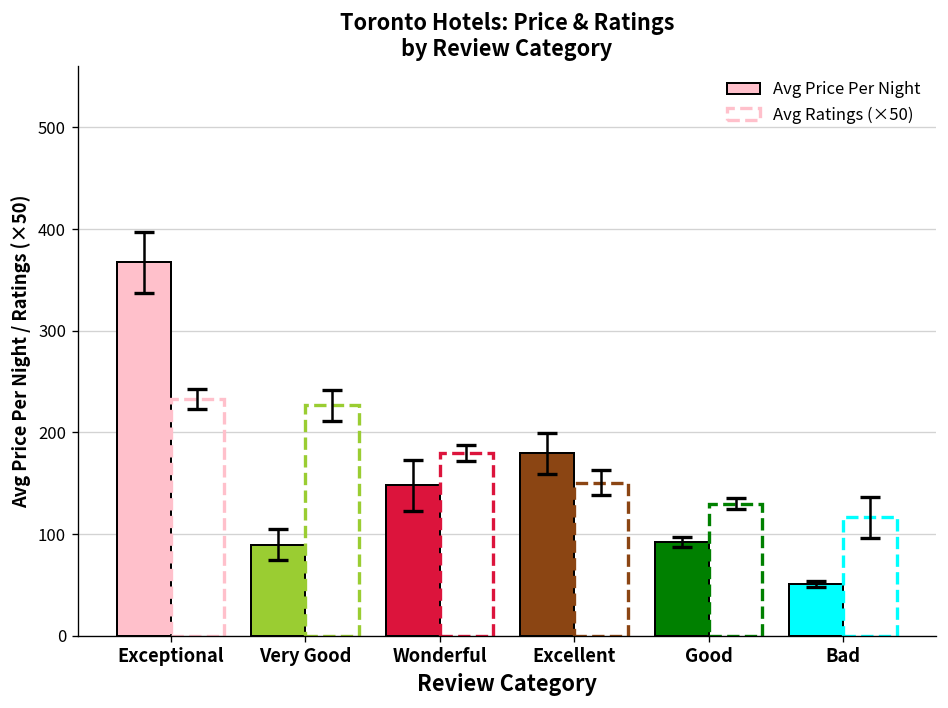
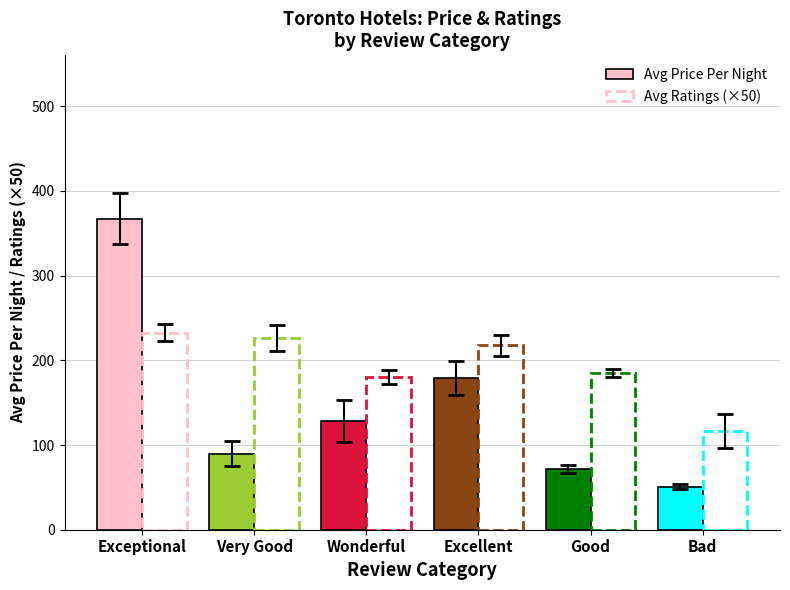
Avg Price Per Night, Wonderful: 150 -> 130
Avg Ratings (×50), Excellent: 150 -> 220
Avg Price Per Night, Good: 90 -> 70
Avg Ratings (×50), Good: 130 -> 190
